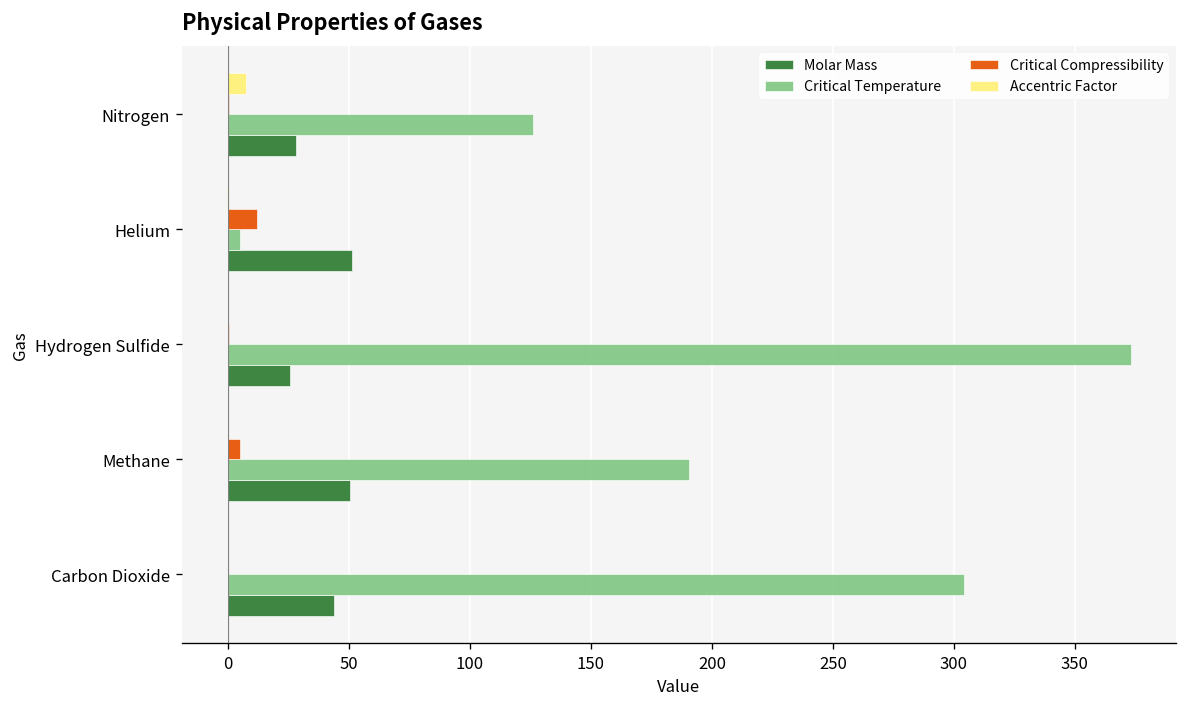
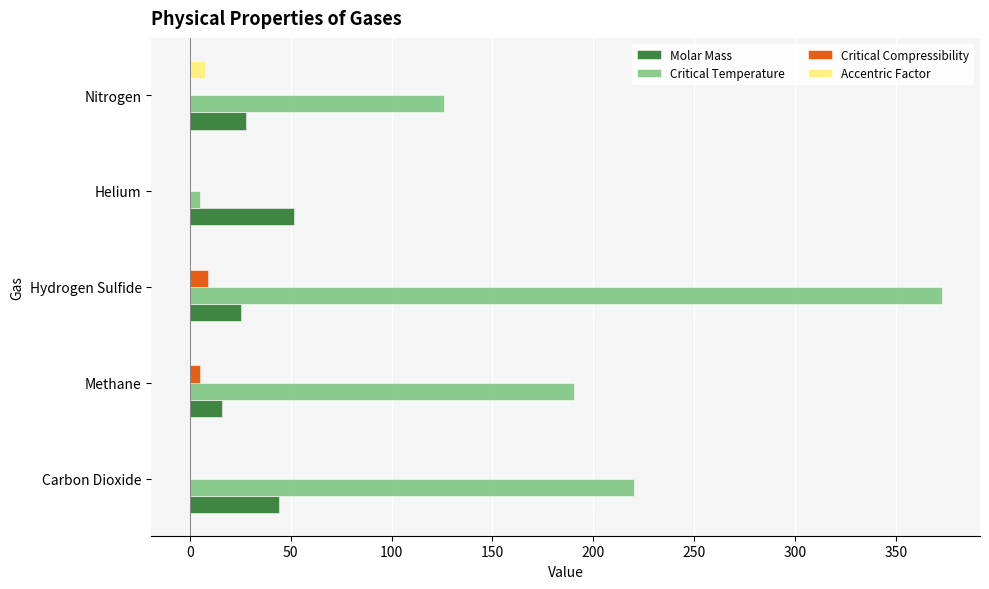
Critical Compressibility, Helium: 12 -> 0
Critical Compressibility, Hydrogen Sulfide: 0 -> 9
Molar Mass, Methane: 51 -> 16
Critical Temperature, Carbon Dioxide: 304 -> 220
